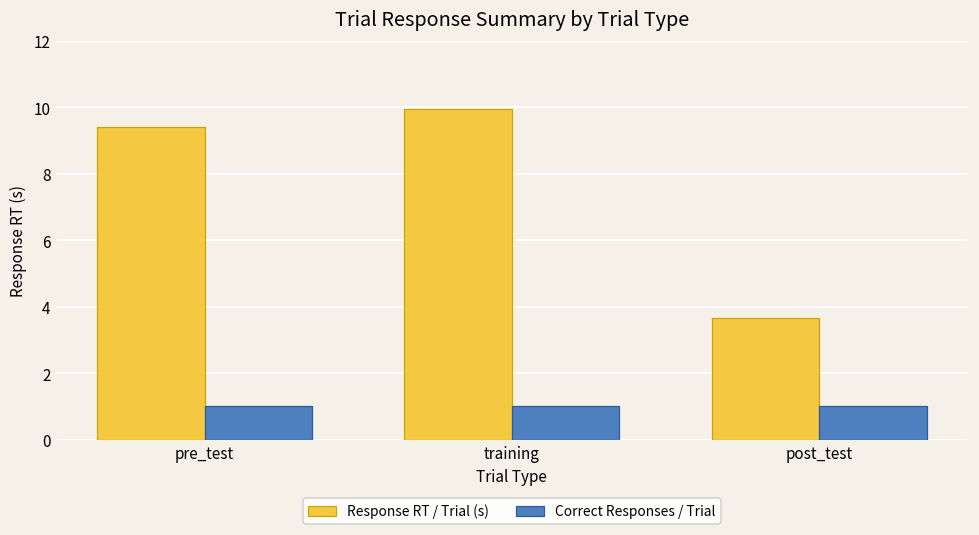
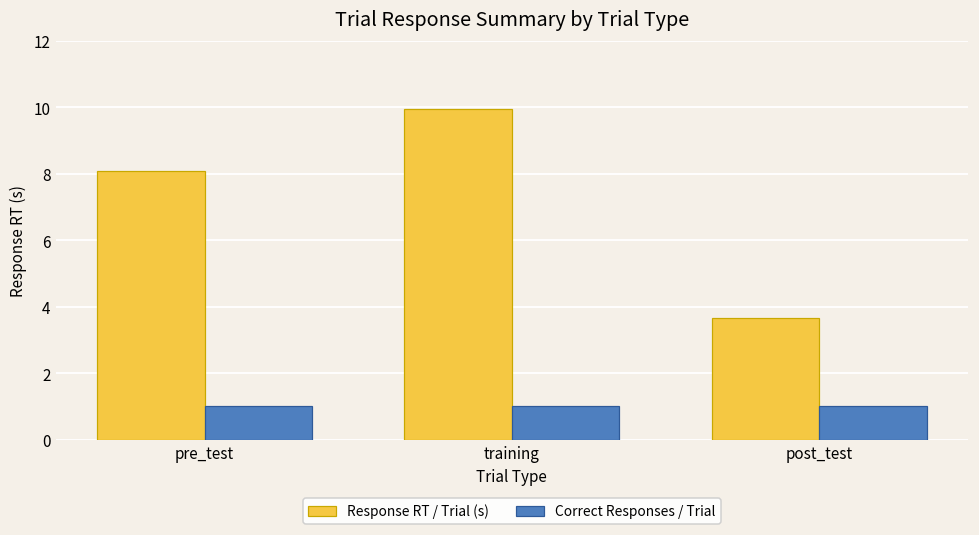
Response RT / Trial (s), pre_test: 9.4 -> 8.1
